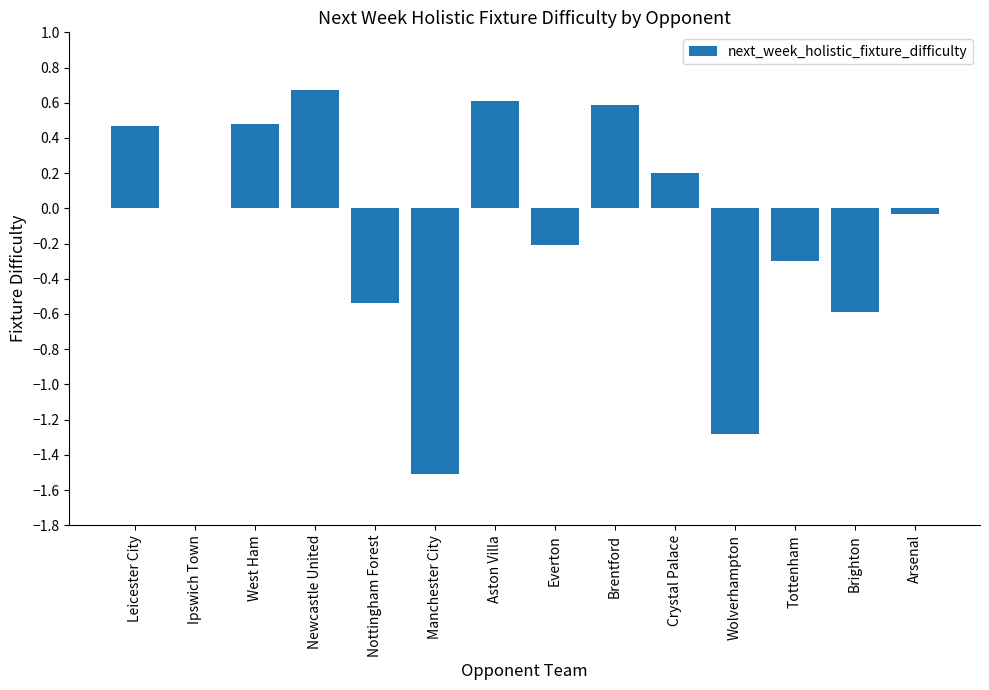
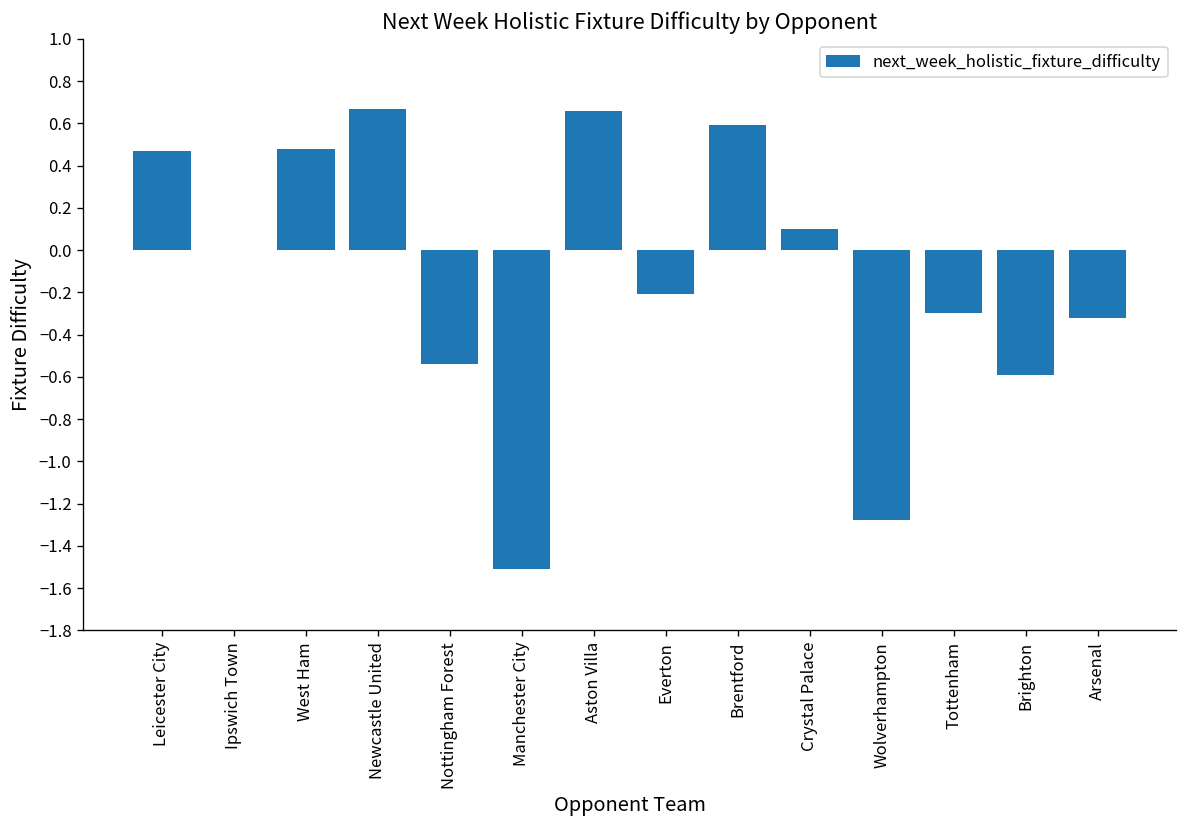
Aston Villa: 0.61 -> 0.66
Crystal Palace: 0.2 -> 0.1
Arsenal: -0.03 -> -0.32
